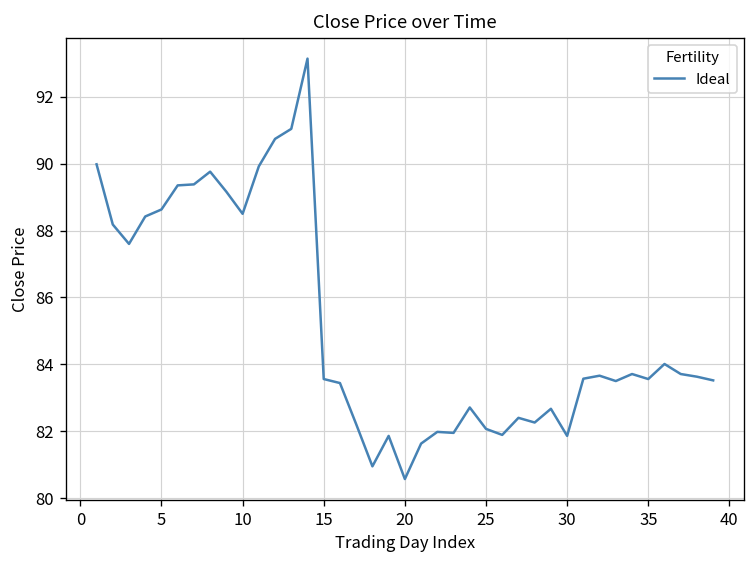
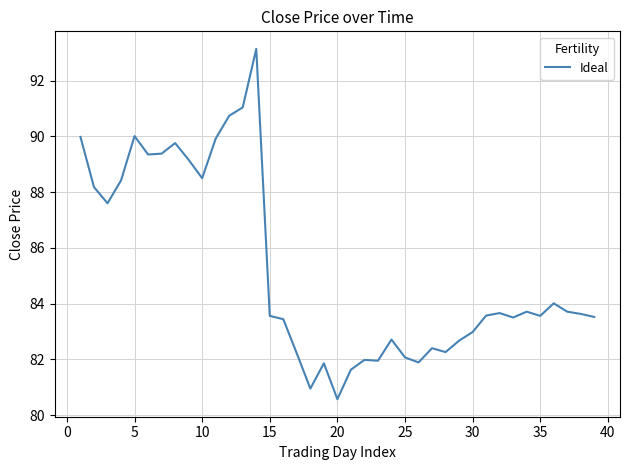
5: 88.6 -> 90.0
30: 81.9 -> 83.0
